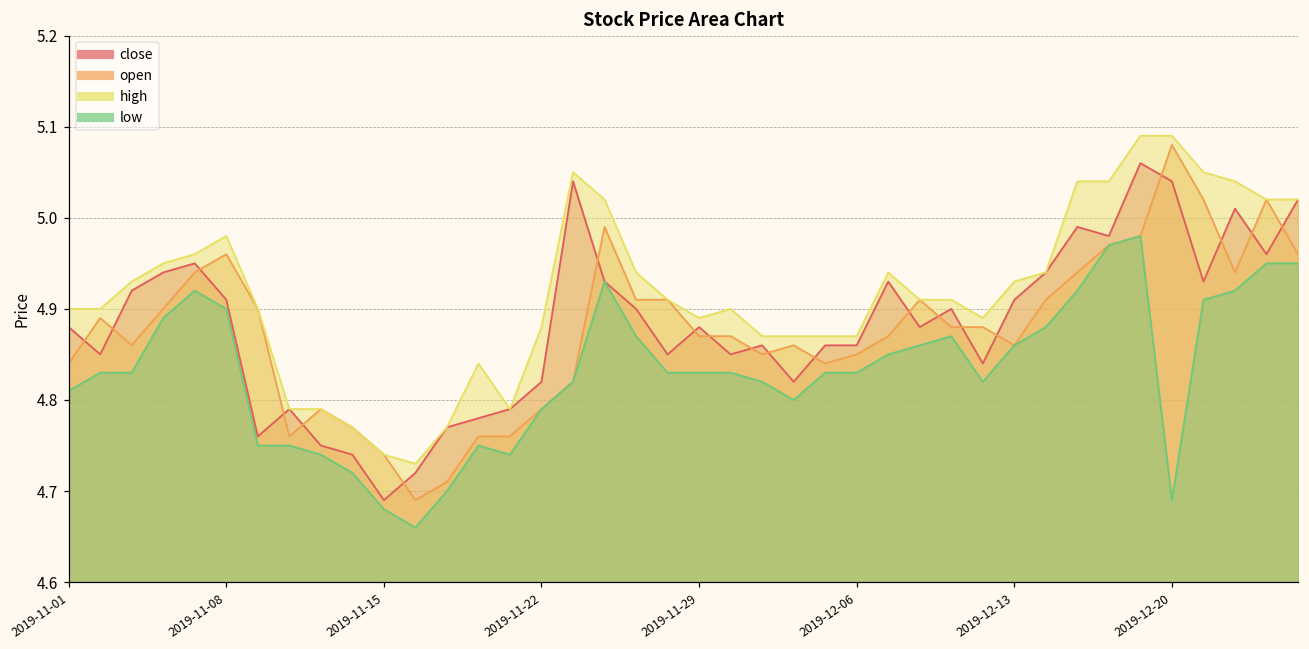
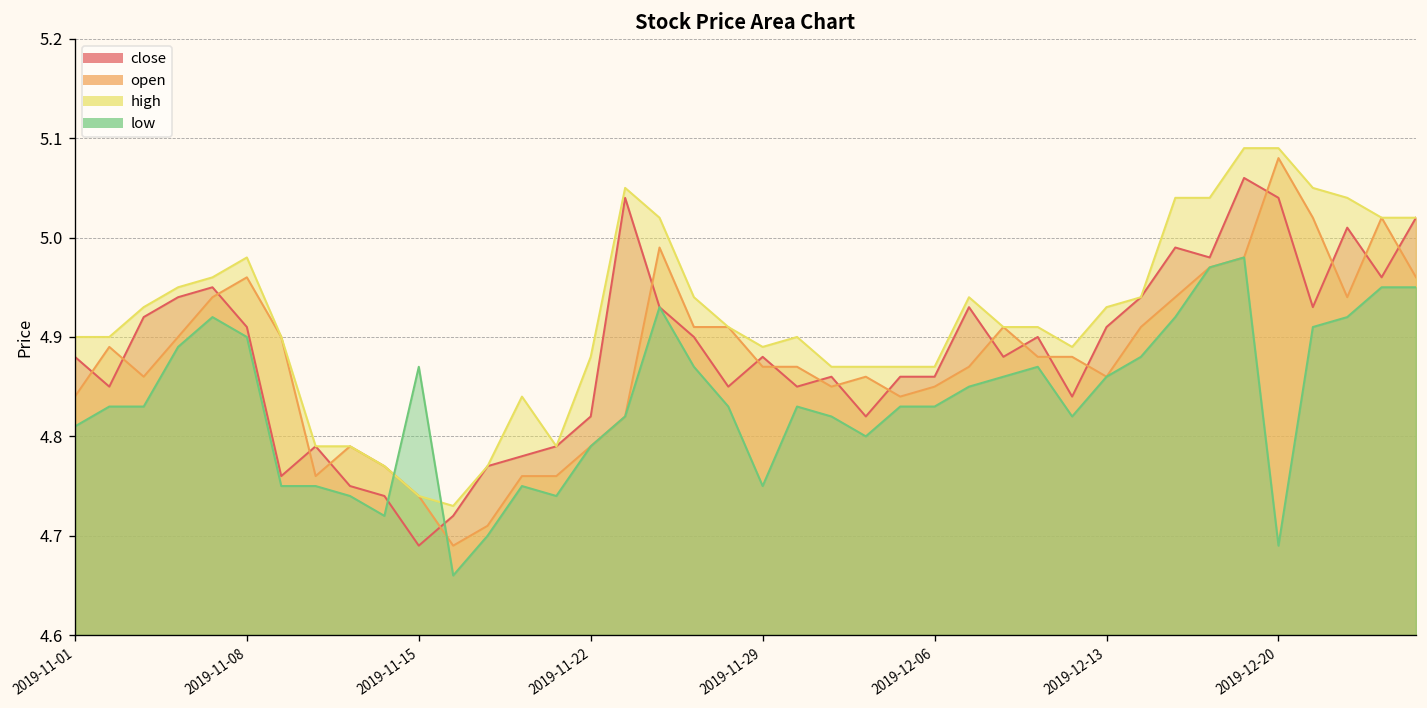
low, 2019-11-15: 4.68 -> 4.87
low, 2019-11-29: 4.83 -> 4.75
